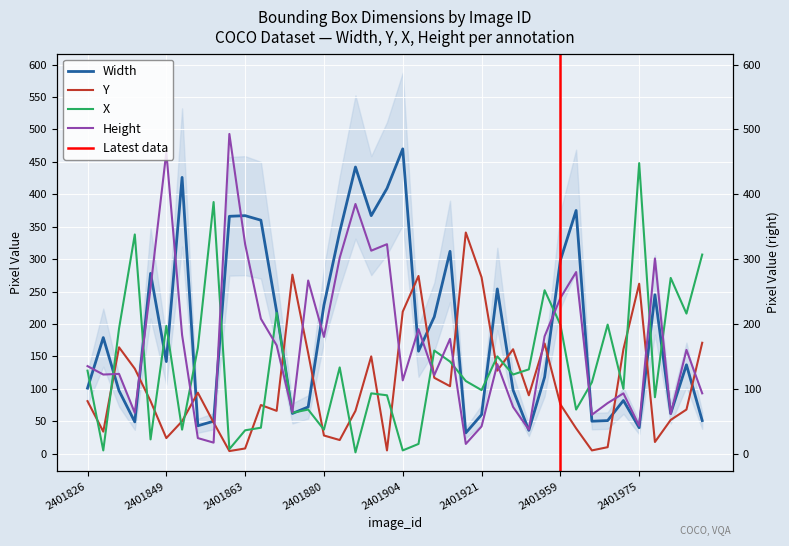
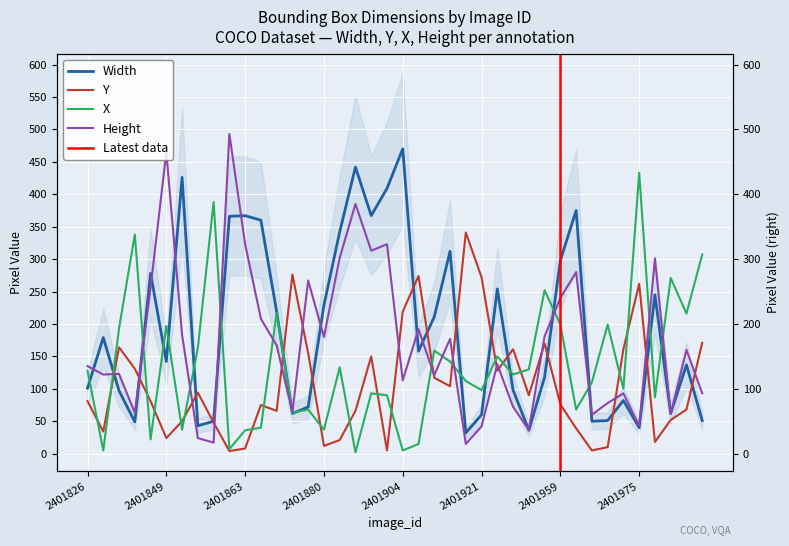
Y, 2401880: 30 -> 10
X, 2401975: 450 -> 430
